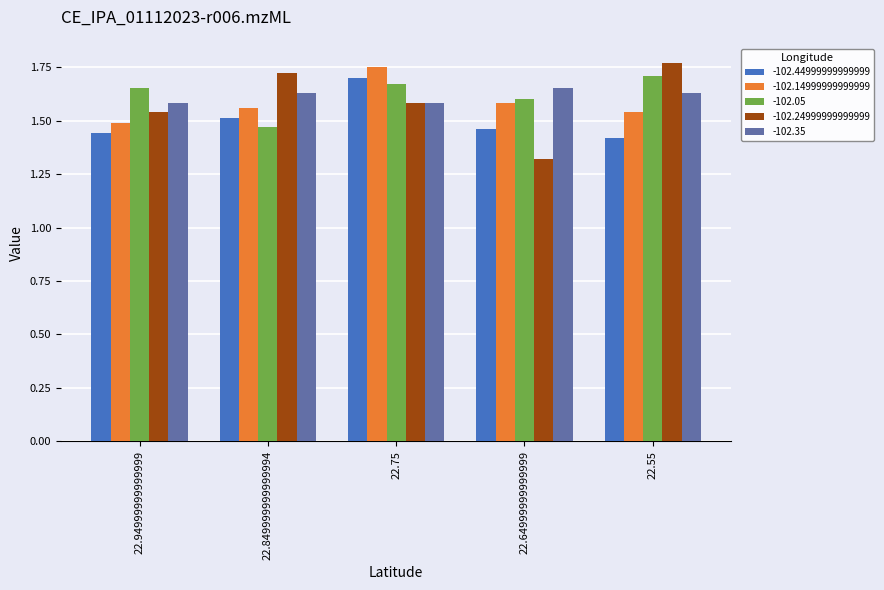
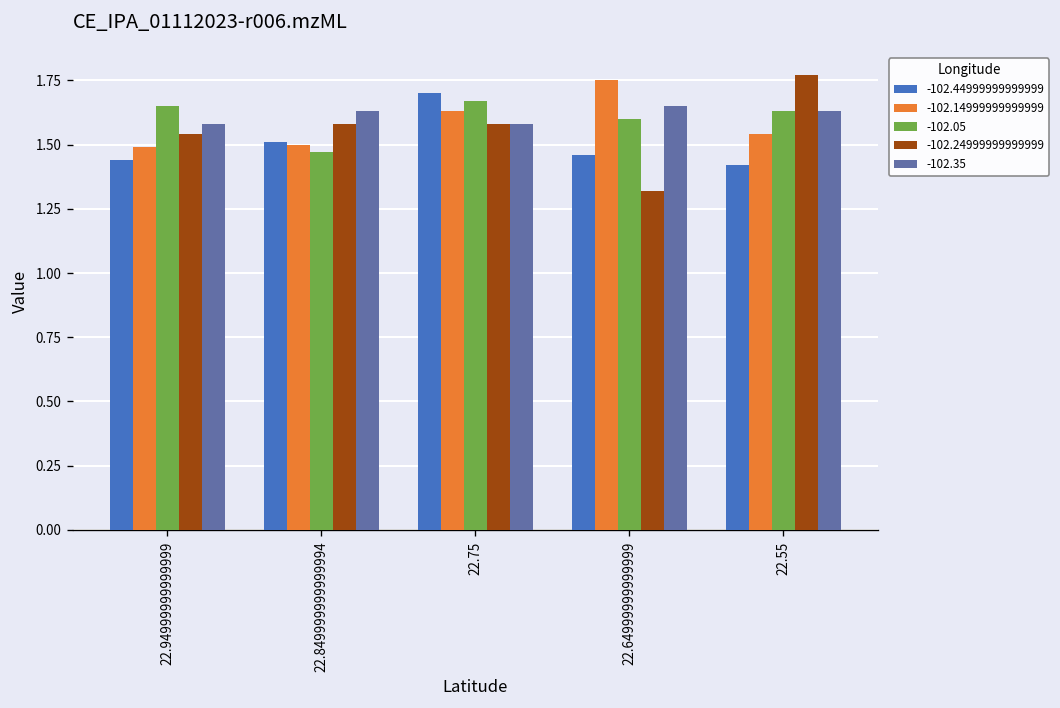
-102.14999999999999, 22.849999999999994: 1.56 -> 1.50
-102.24999999999999, 22.849999999999994: 1.72 -> 1.58
-102.14999999999999, 22.75: 1.75 -> 1.63
-102.14999999999999, 22.64999999999999: 1.58 -> 1.75
-102.05, 22.55: 1.71 -> 1.63
